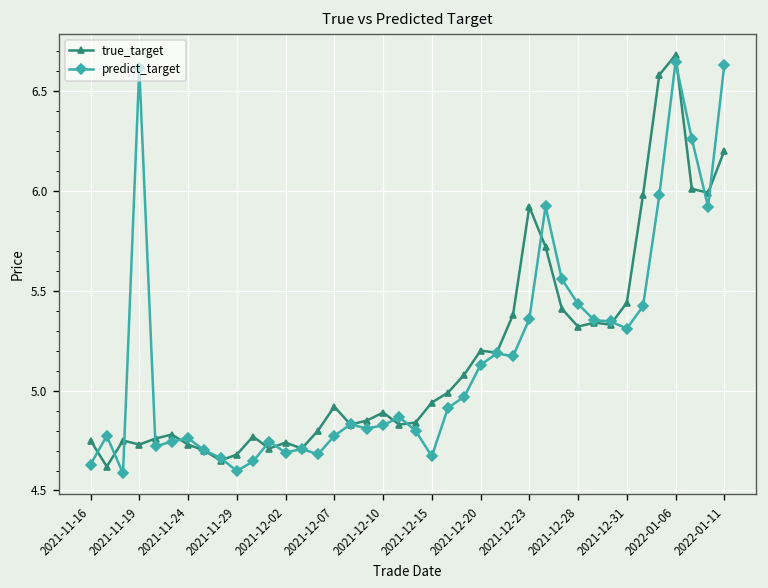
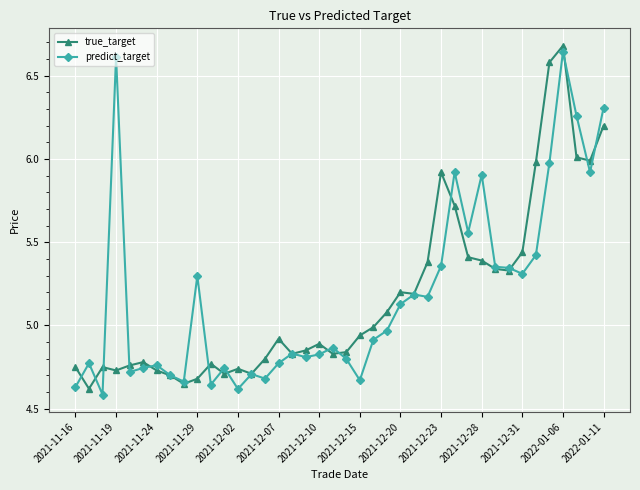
predict_target, 2021-11-29: 4.60 -> 5.30
predict_target, 2021-12-02: 4.69 -> 4.62
true_target, 2021-12-28: 5.32 -> 5.39
predict_target, 2021-12-28: 5.43 -> 5.91
predict_target, 2022-01-11: 6.63 -> 6.31
